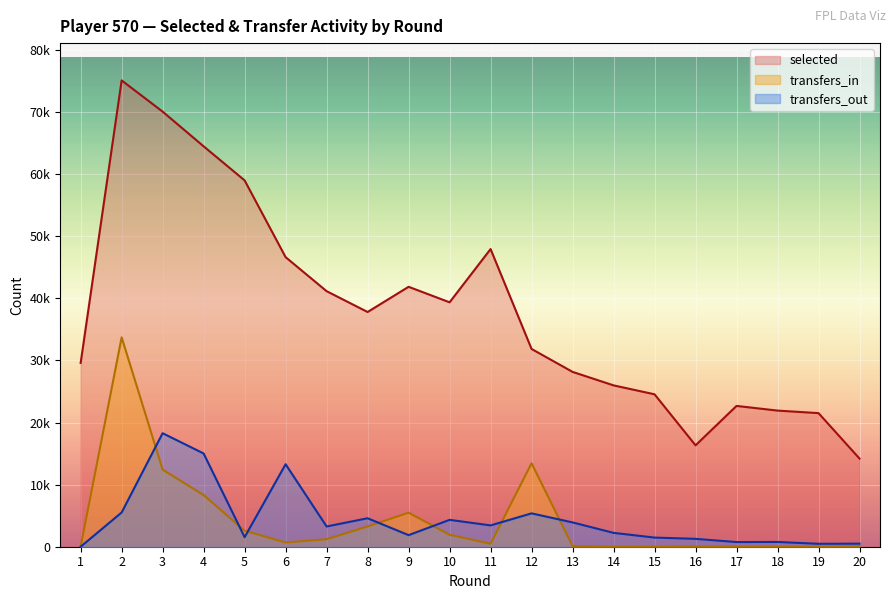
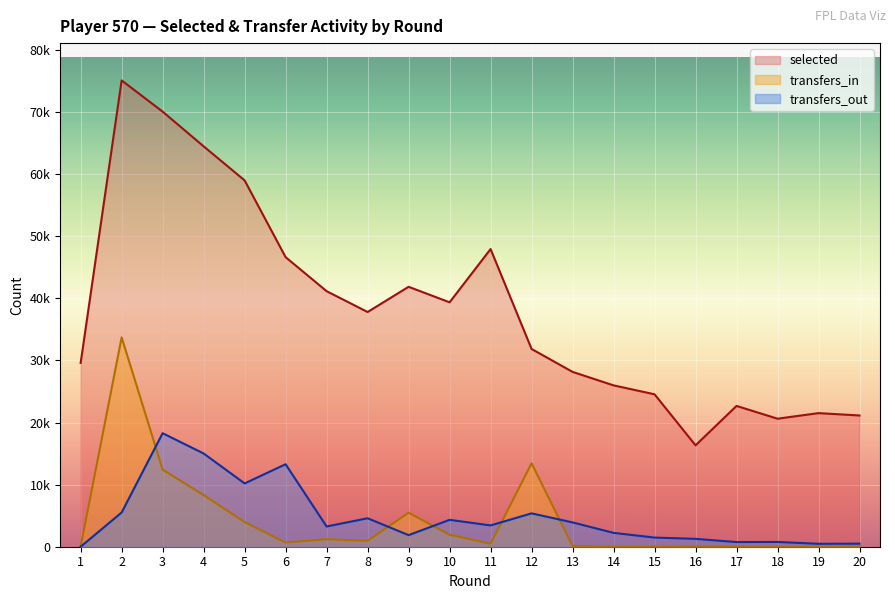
transfers_in, 5: 3000 -> 4000
transfers_out, 5: 2000 -> 10000
transfers_in, 8: 3000 -> 1000
selected, 18: 22000 -> 21000
selected, 20: 14000 -> 21000
